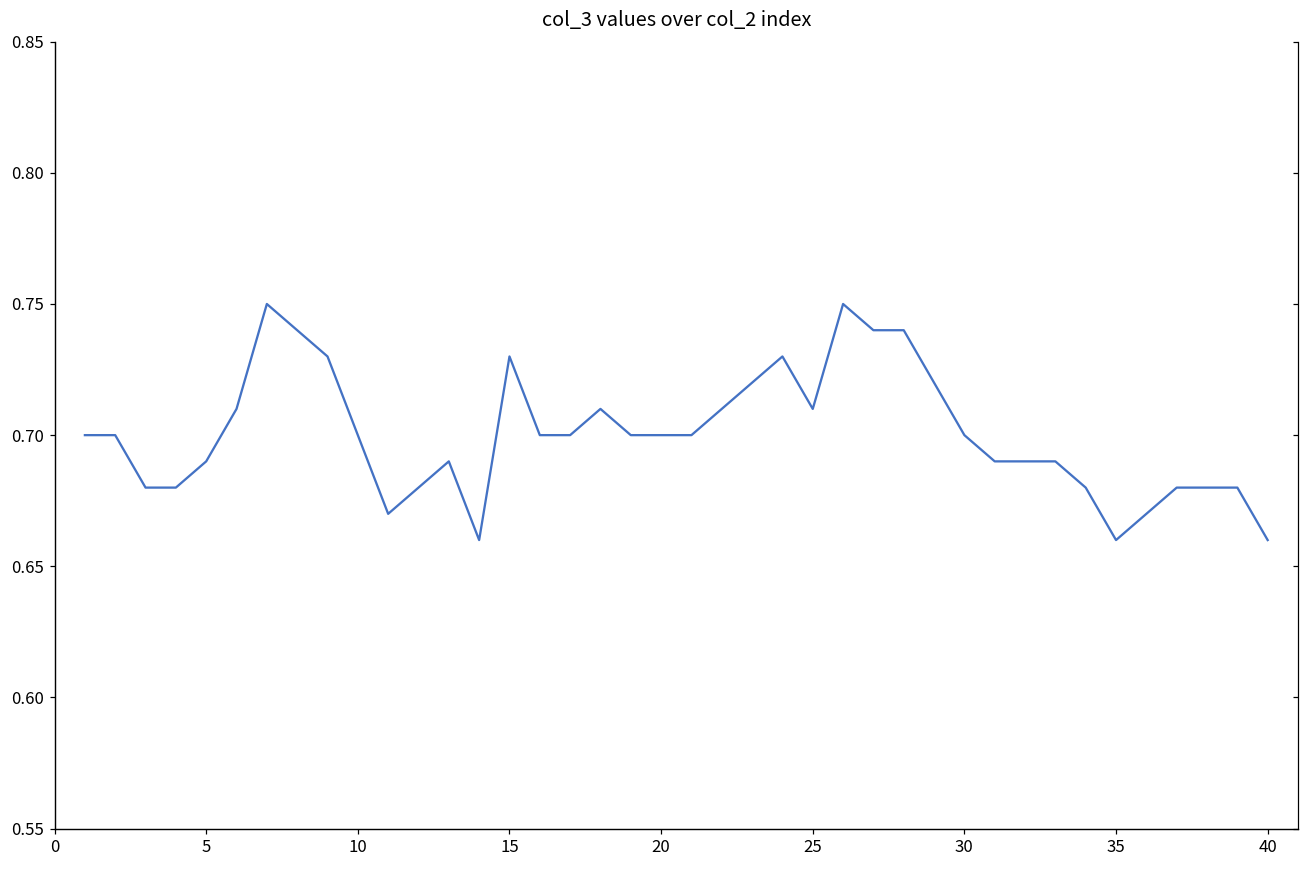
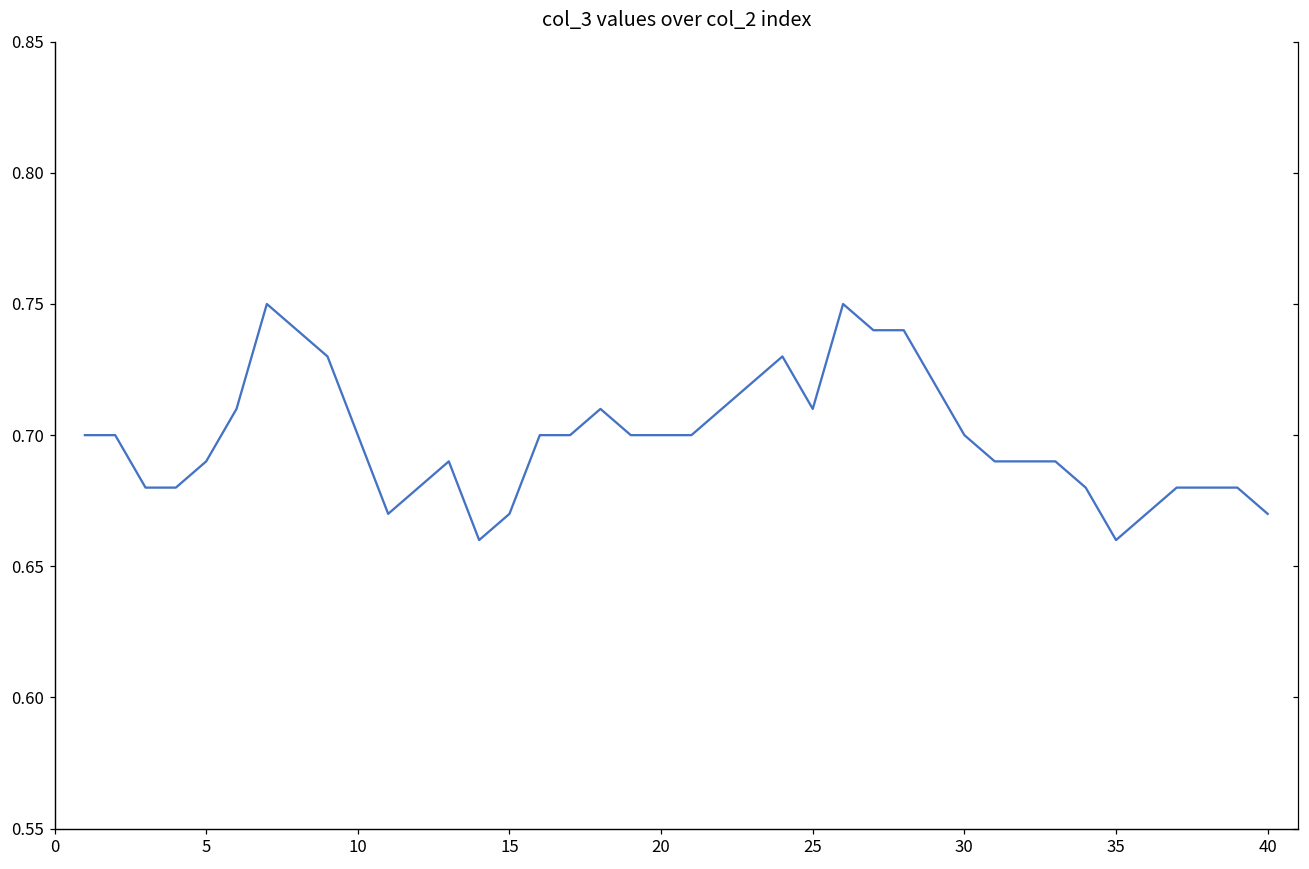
15: 0.73 -> 0.67
40: 0.66 -> 0.67
